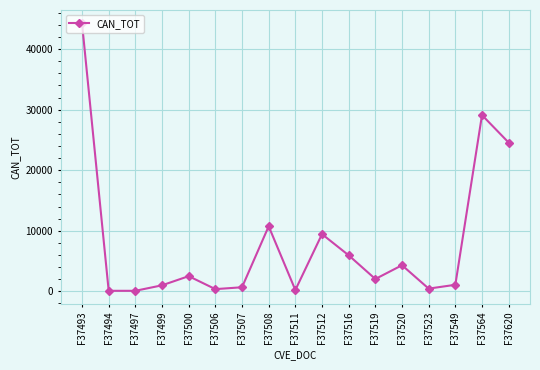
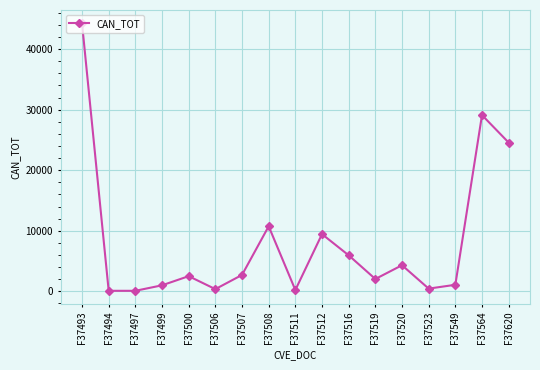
F37507: 1000 -> 3000
